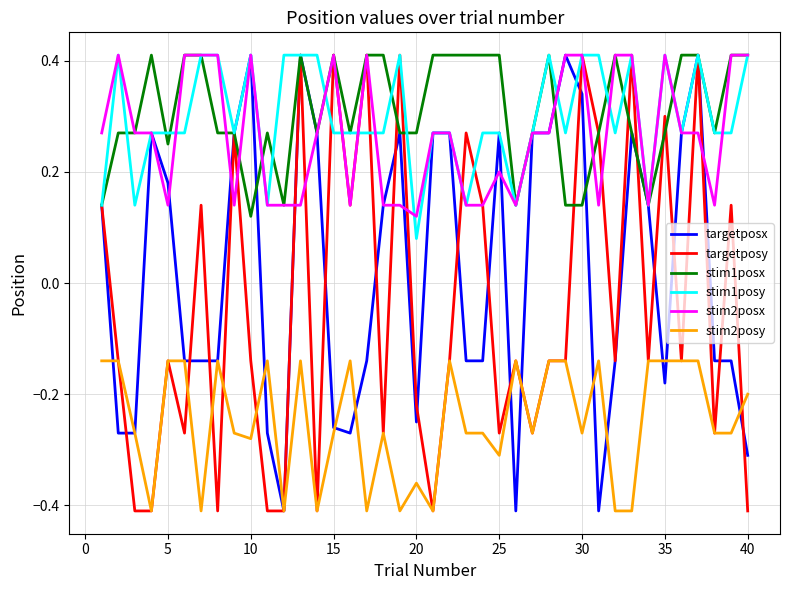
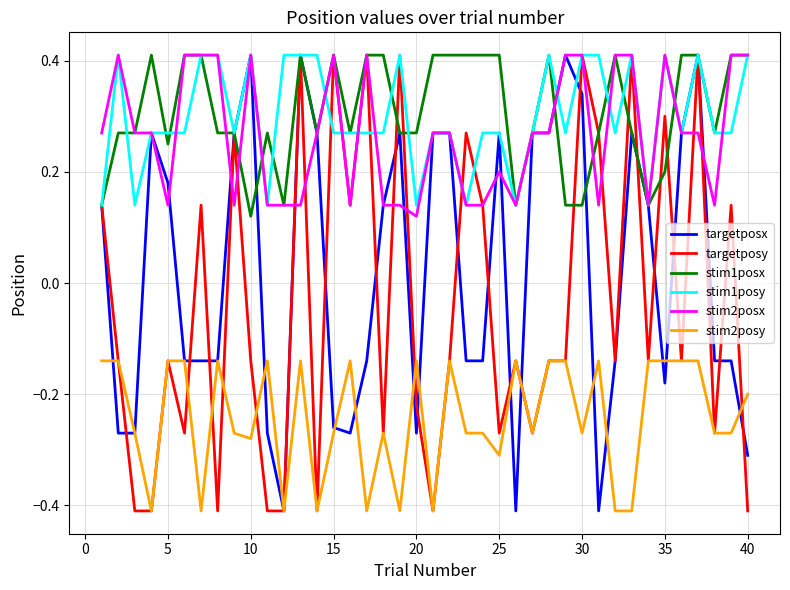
targetposx, 20: -0.25 -> -0.27
stim1posy, 20: 0.08 -> 0.14
stim2posy, 20: -0.36 -> -0.14
stim1posx, 35: 0.27 -> 0.20
